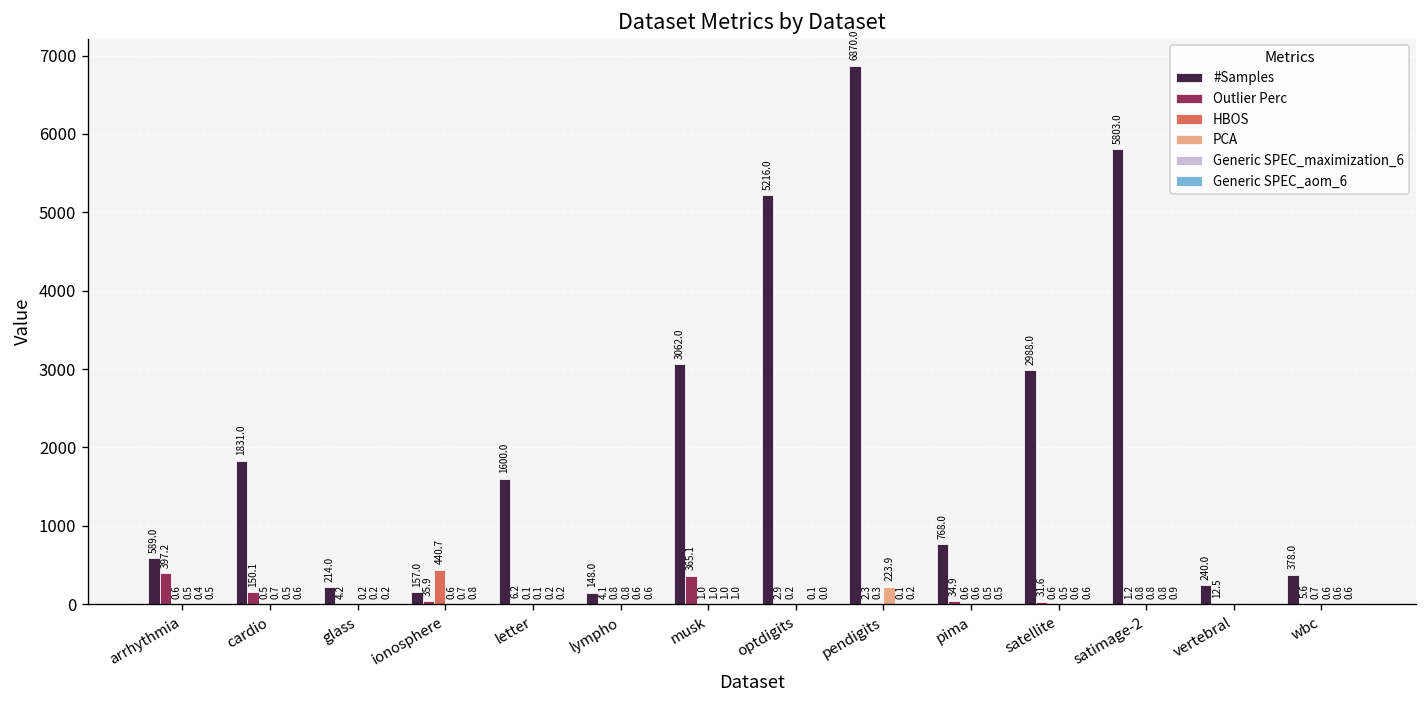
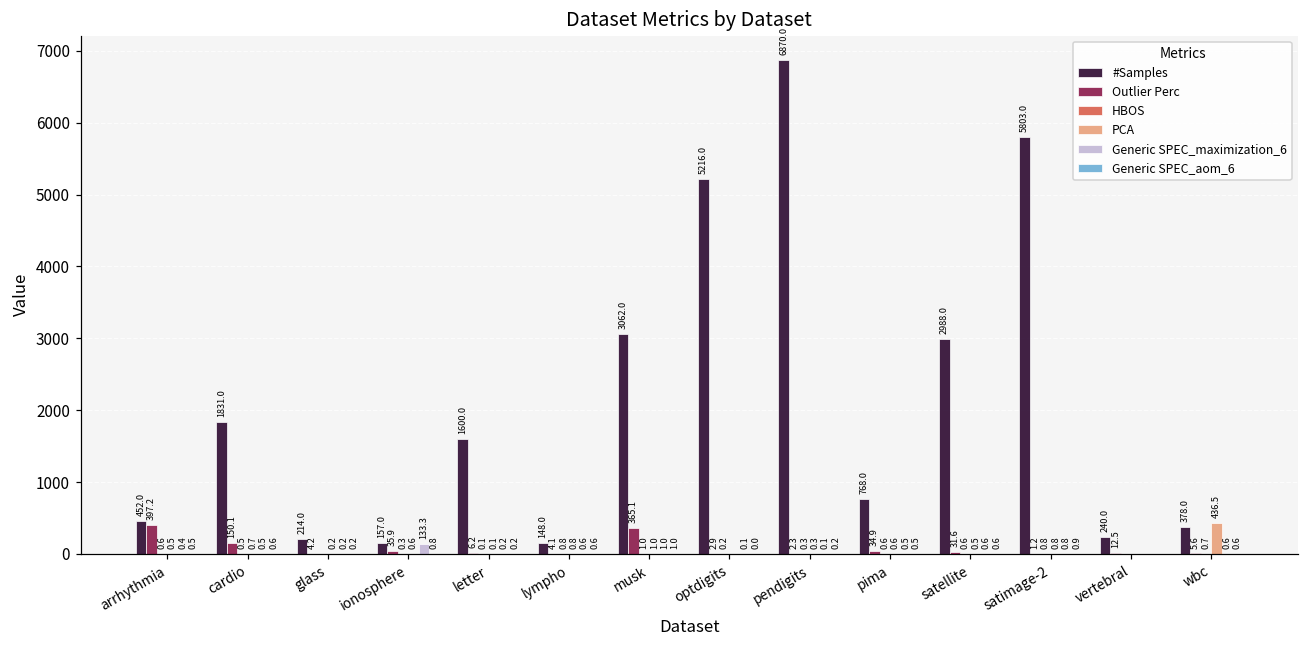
#Samples, arrhythmia: 589.0 -> 452.0
HBOS, ionosphere: 440.7 -> 0.3
Generic SPEC_maximization_6, ionosphere: 0.7 -> 133.3
PCA, pendigits: 223.9 -> 0.3
PCA, wbc: 0.6 -> 436.5
